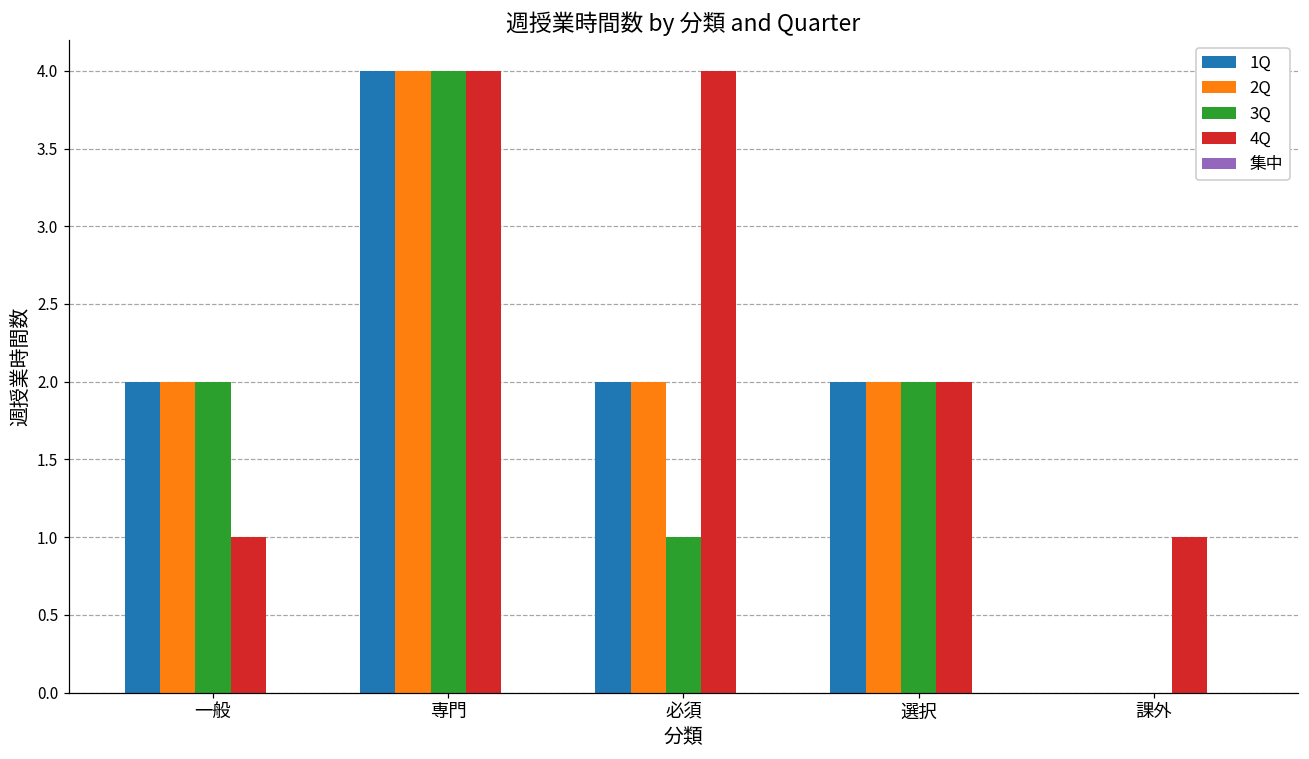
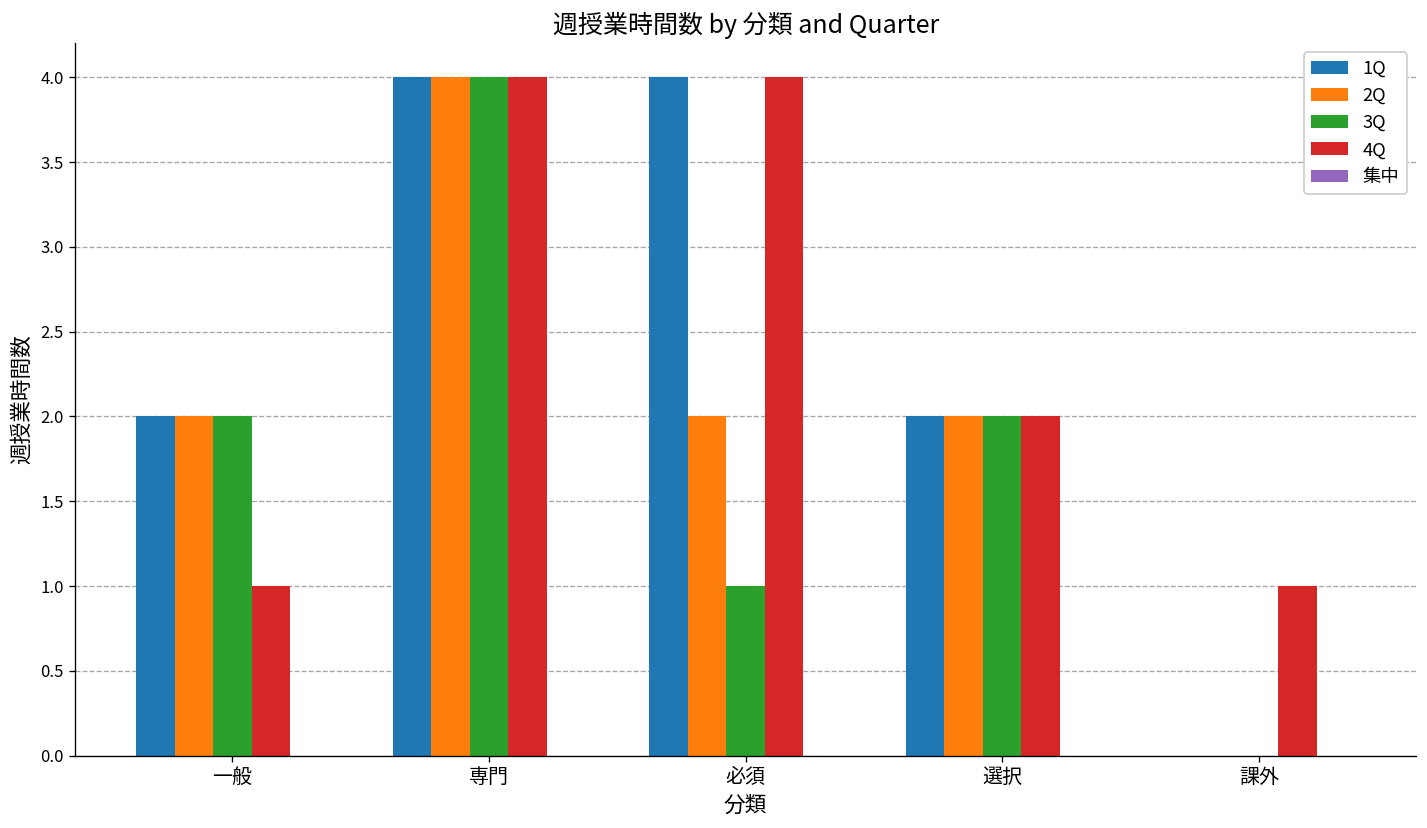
1Q, 必須: 2 -> 4
